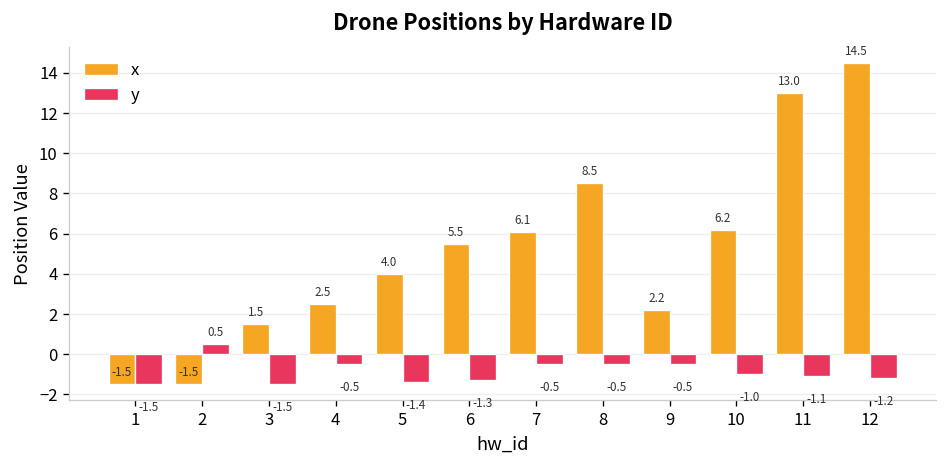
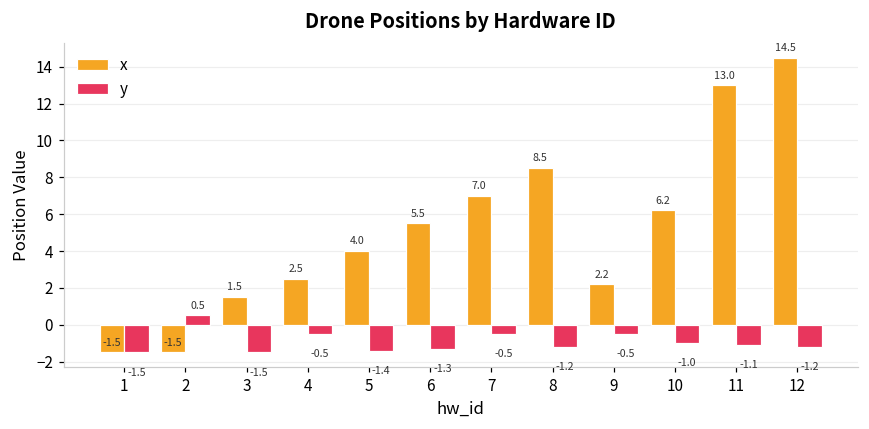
x, 7: 6.1 -> 7.0
y, 8: -0.5 -> -1.2
